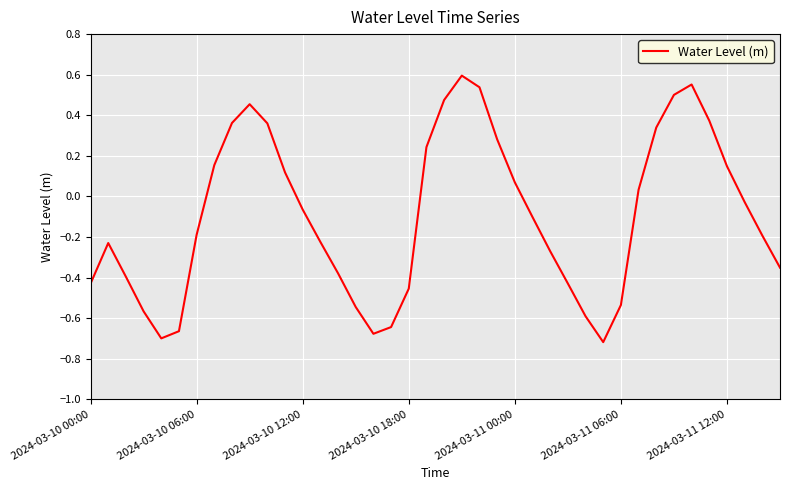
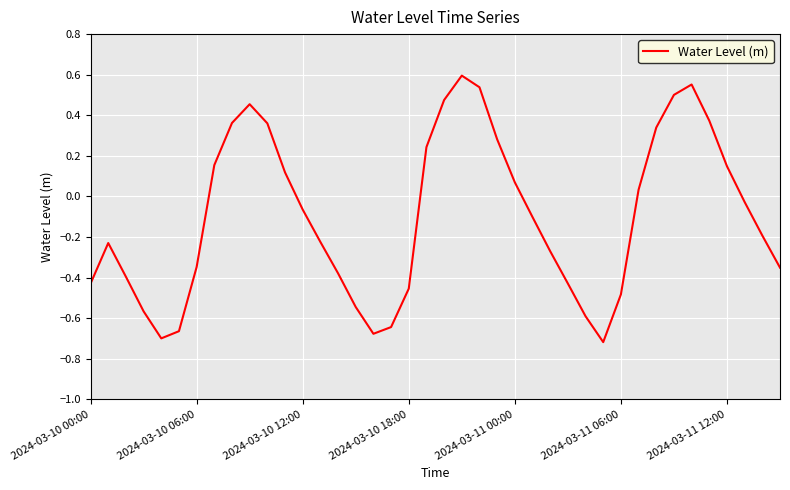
2024-03-10 06:00: -0.19 -> -0.35
2024-03-11 06:00: -0.54 -> -0.48
